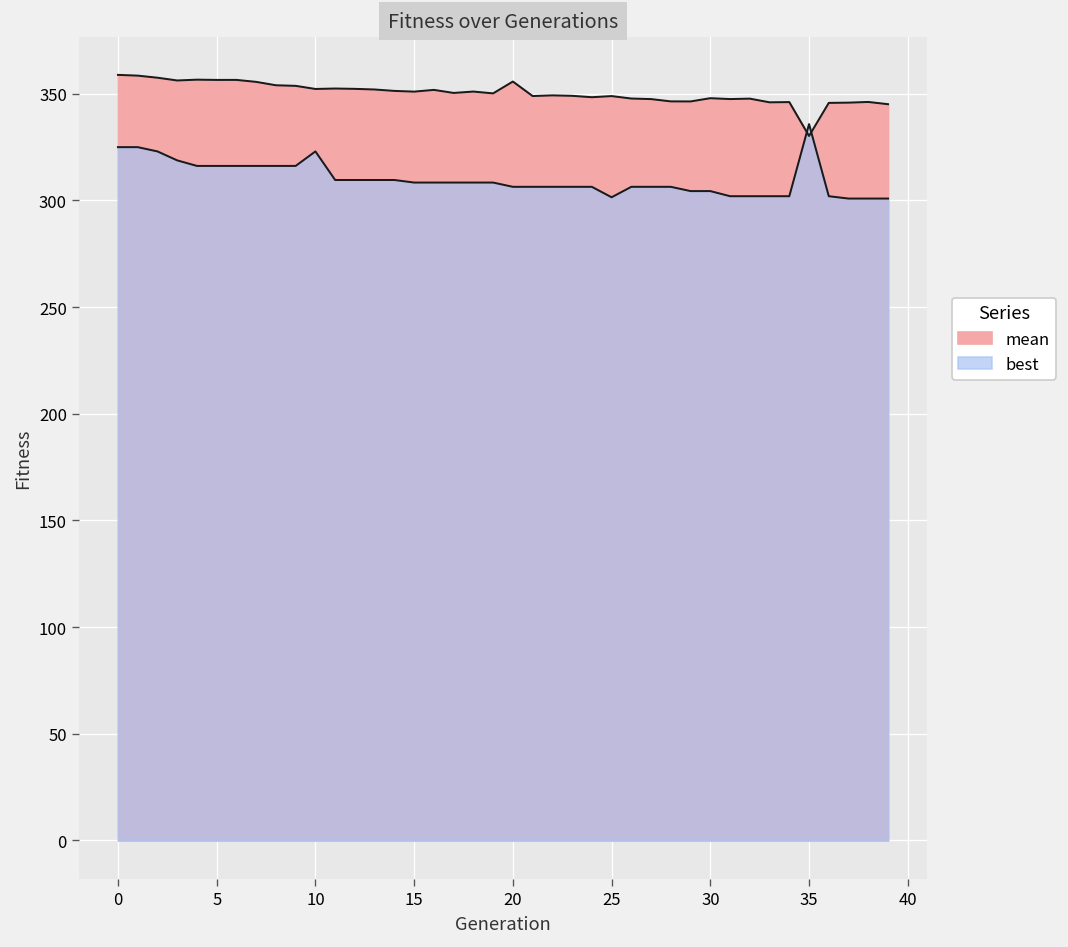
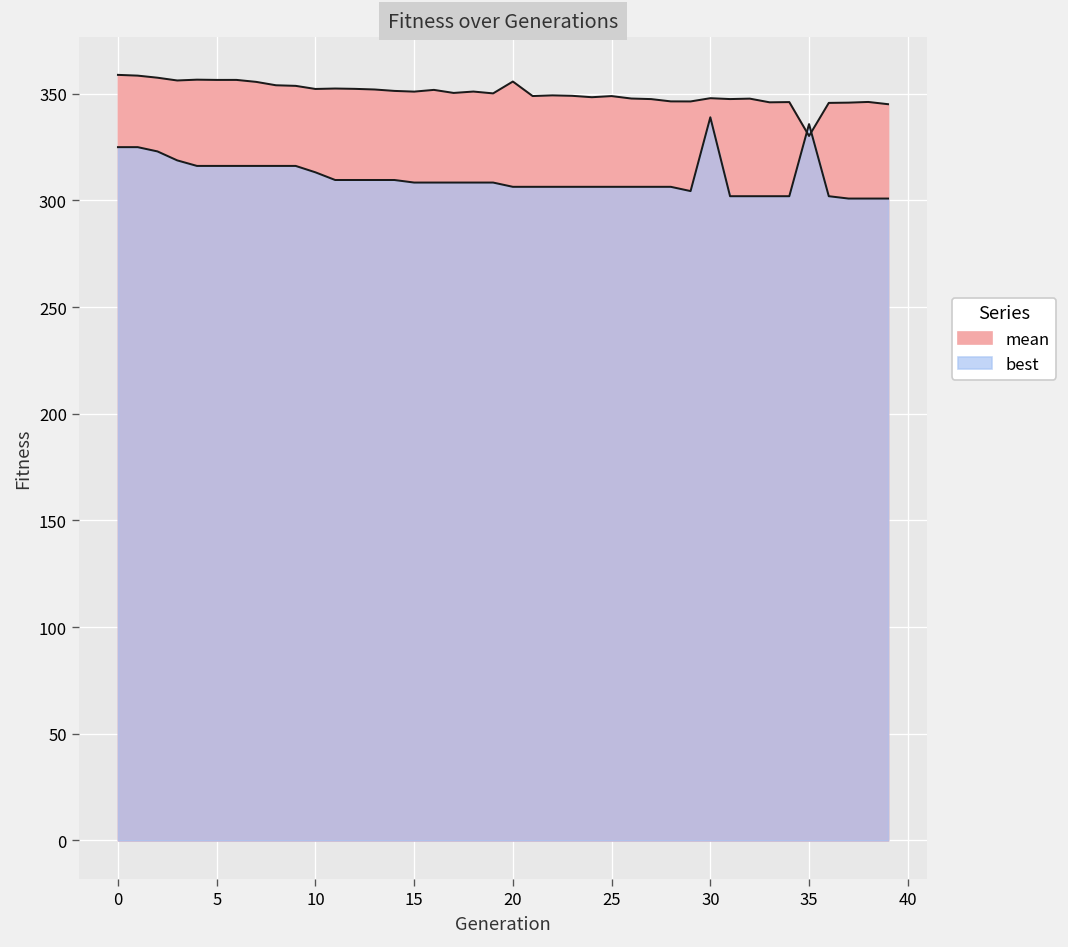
best, 10: 323 -> 313
best, 25: 302 -> 306
best, 30: 304 -> 339
